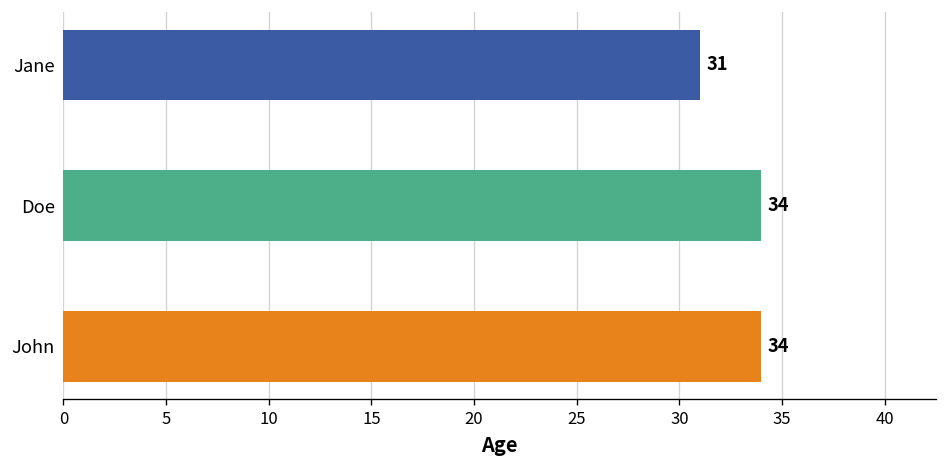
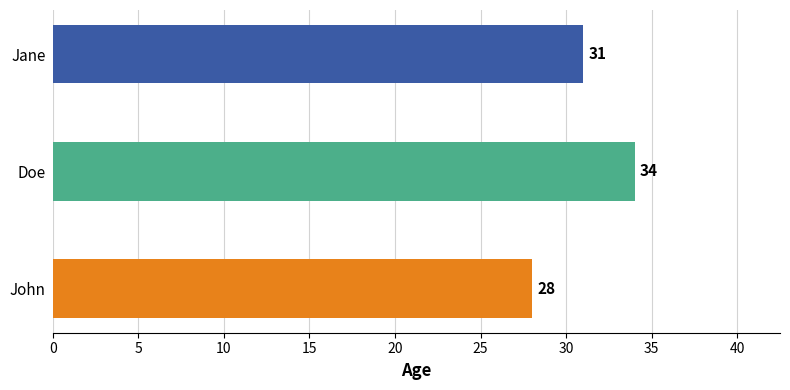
John: 34 -> 28
